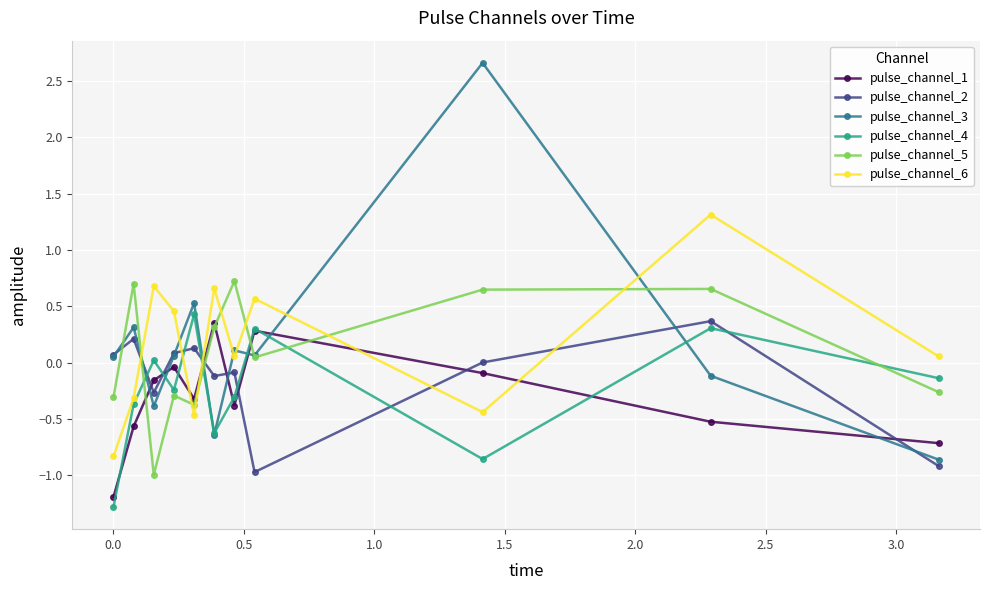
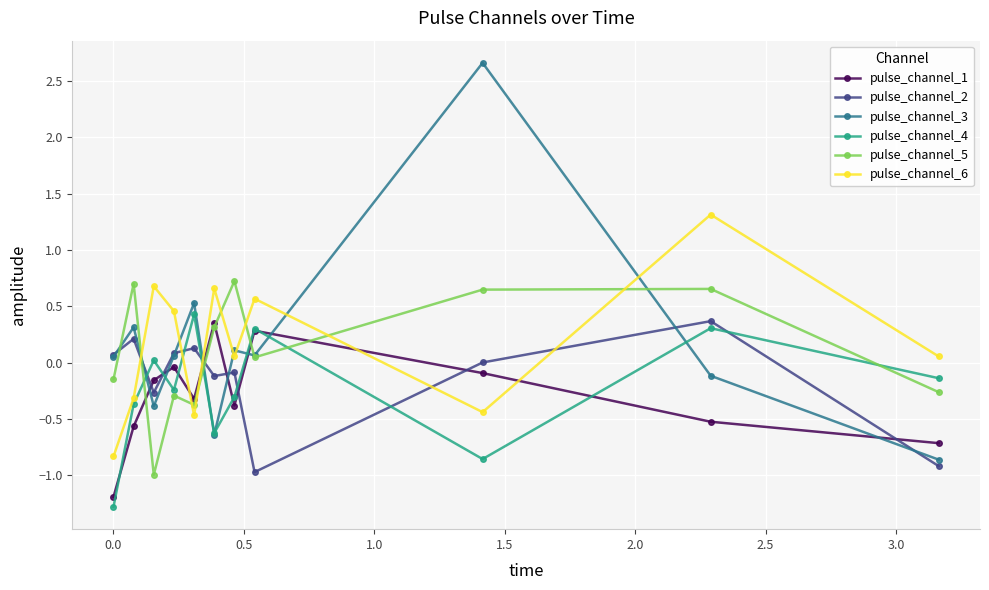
pulse_channel_5, 0.0: -0.31 -> -0.15
